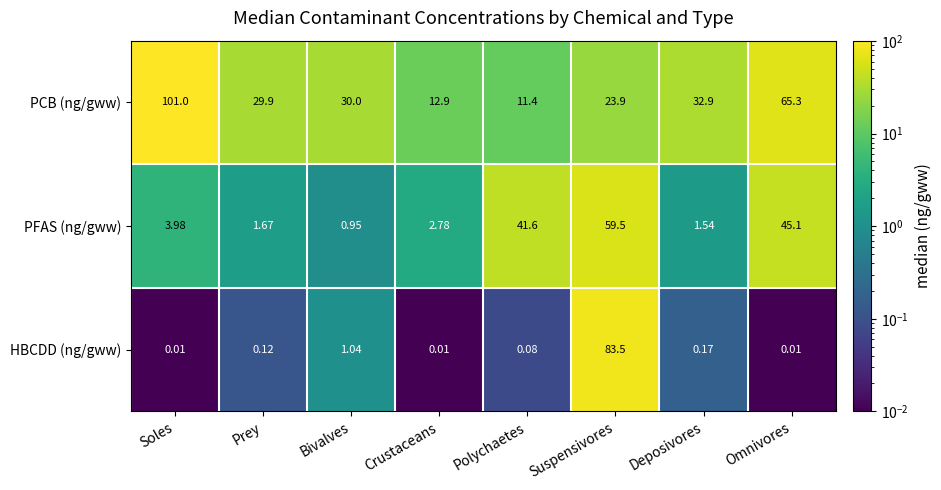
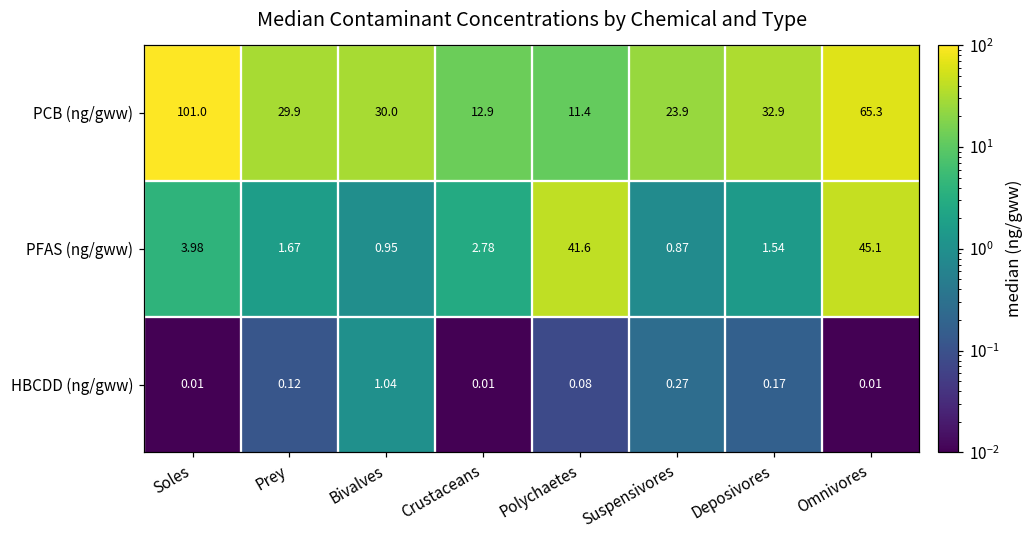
PFAS (ng/gww), Suspensivores: 59.5 -> 0.87
HBCDD (ng/gww), Suspensivores: 83.5 -> 0.27
